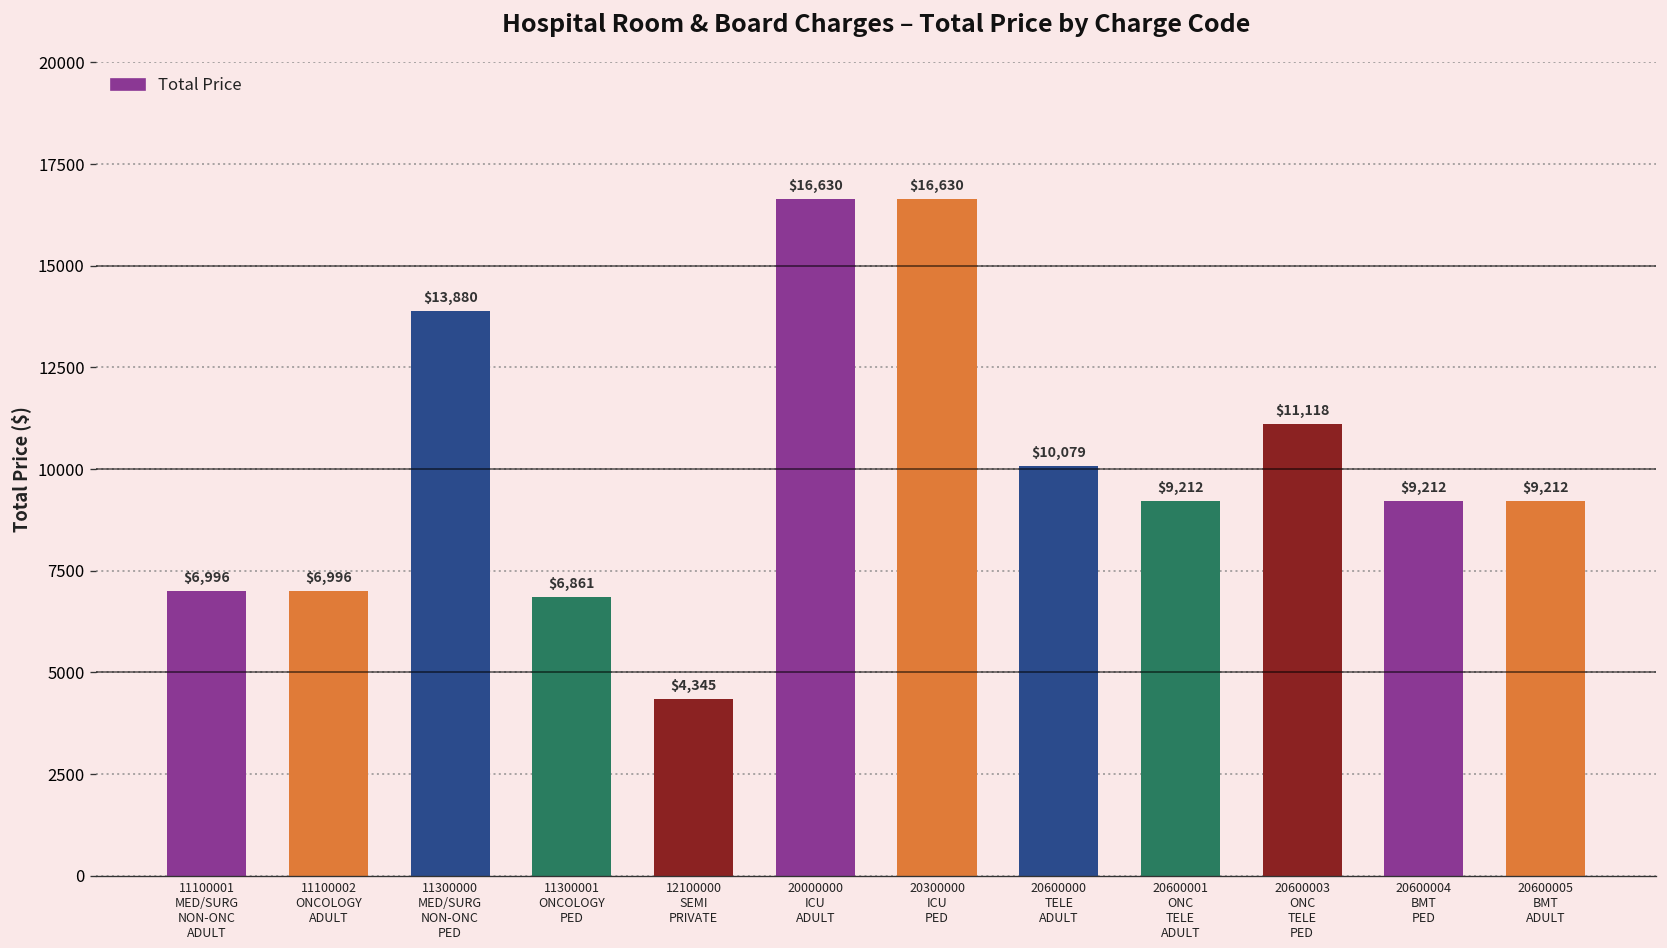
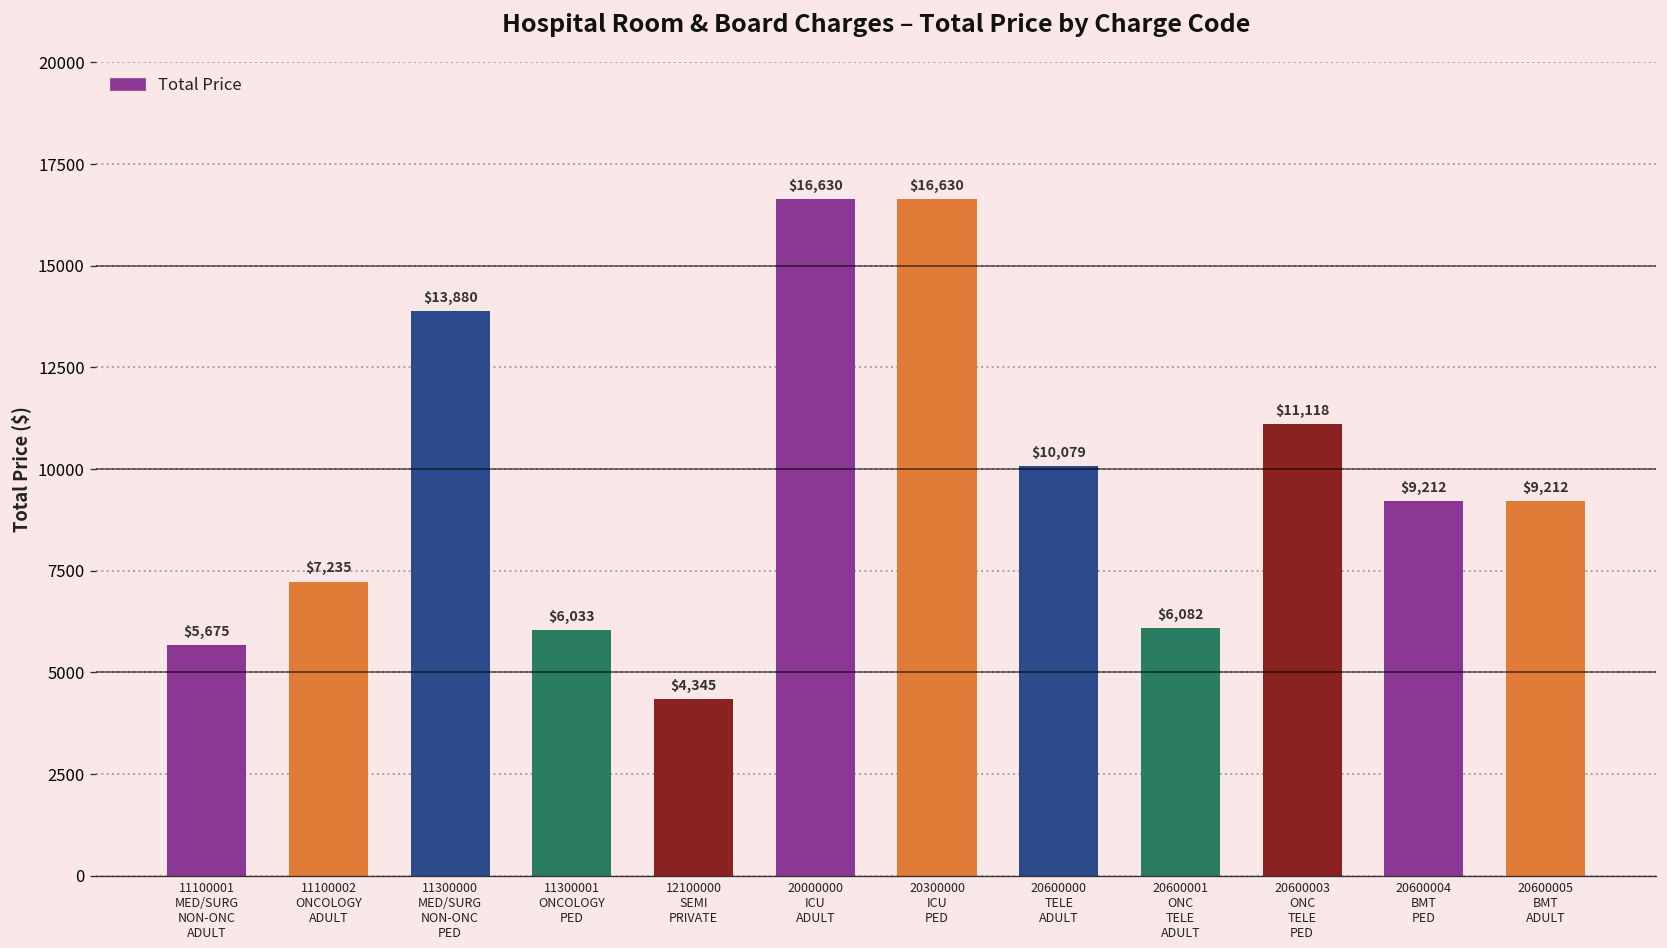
11100001 MED/SURG NON-ONC ADULT: $6,996 -> $5,675
11100002 ONCOLOGY ADULT: $6,996 -> $7,235
11300001 ONCOLOGY PED: $6,861 -> $6,033
20600001 ONC TELE ADULT: $9,212 -> $6,082
